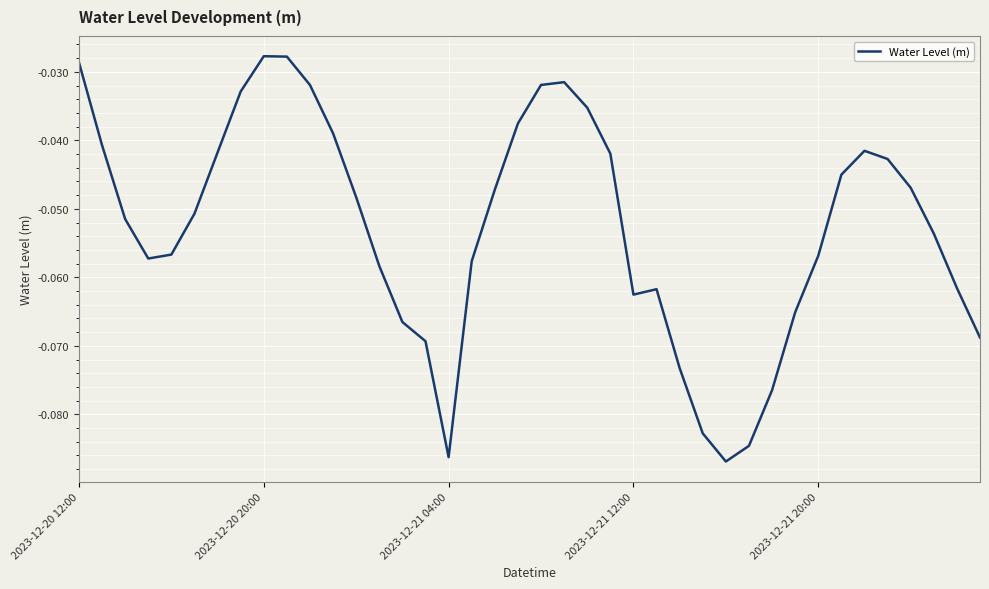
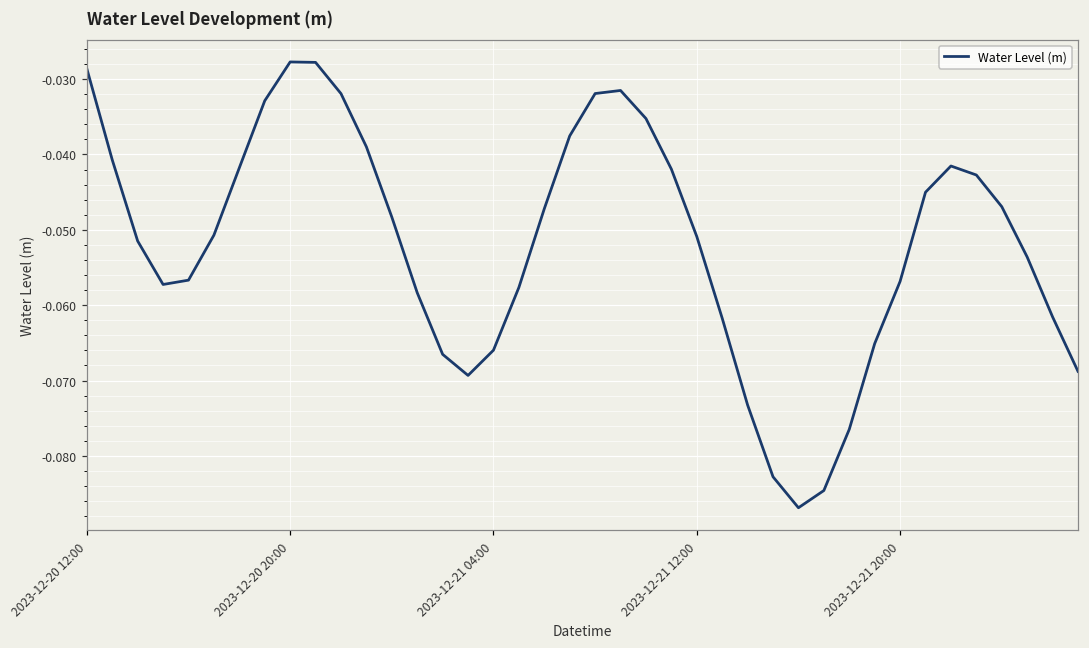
2023-12-21 04:00: -0.086 -> -0.066
2023-12-21 12:00: -0.063 -> -0.051
